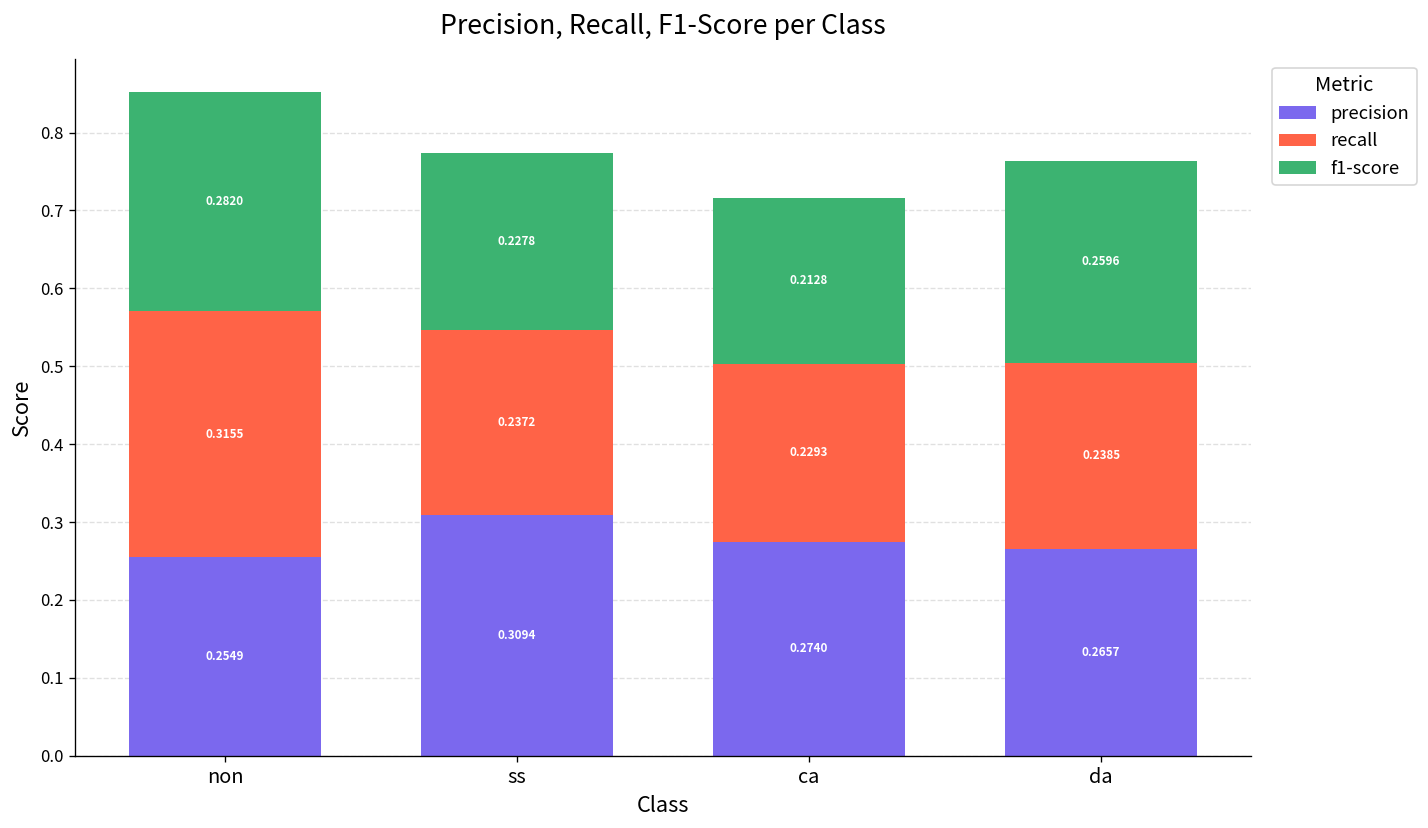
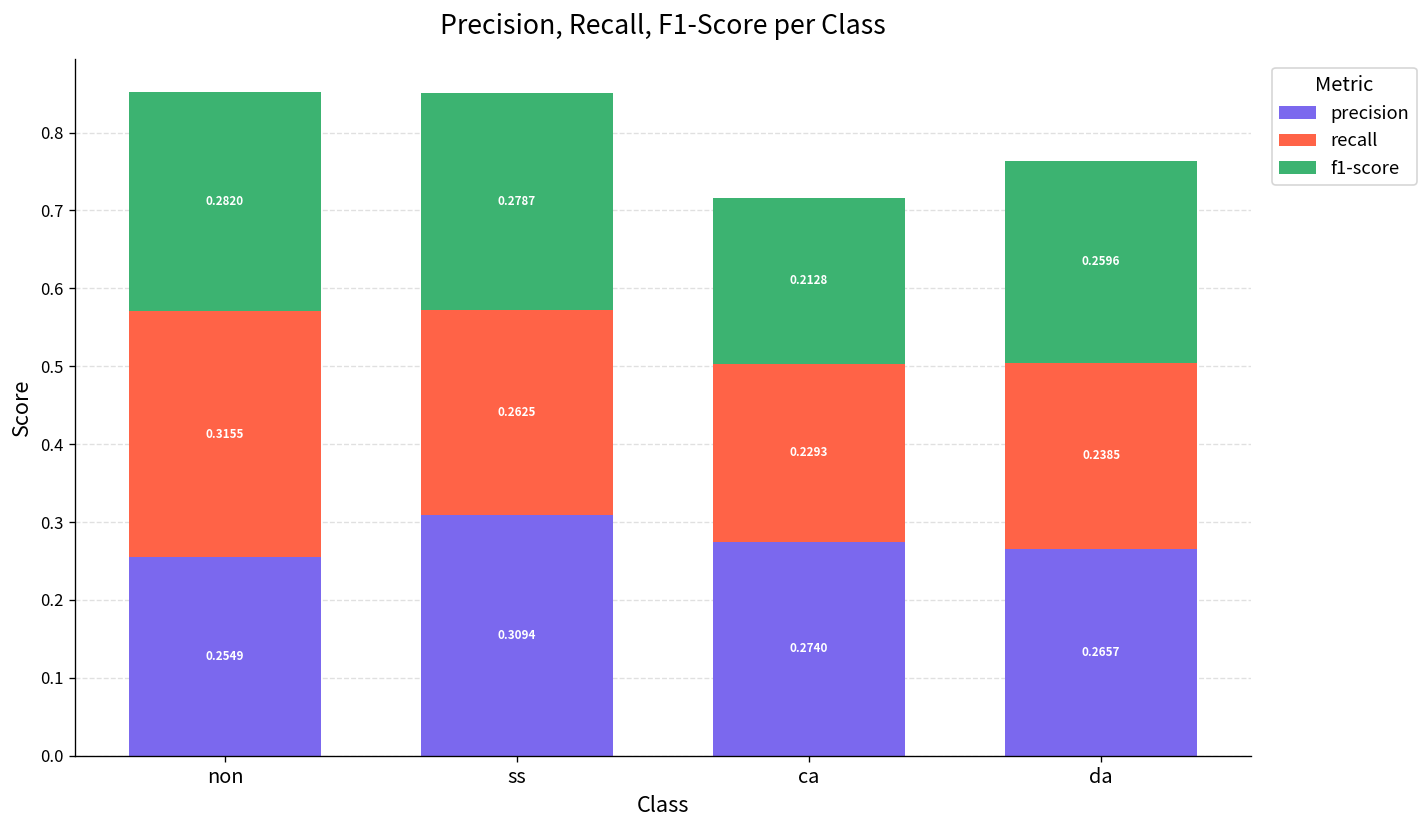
recall, ss: 0.2372 -> 0.2625
f1-score, ss: 0.2278 -> 0.2787
